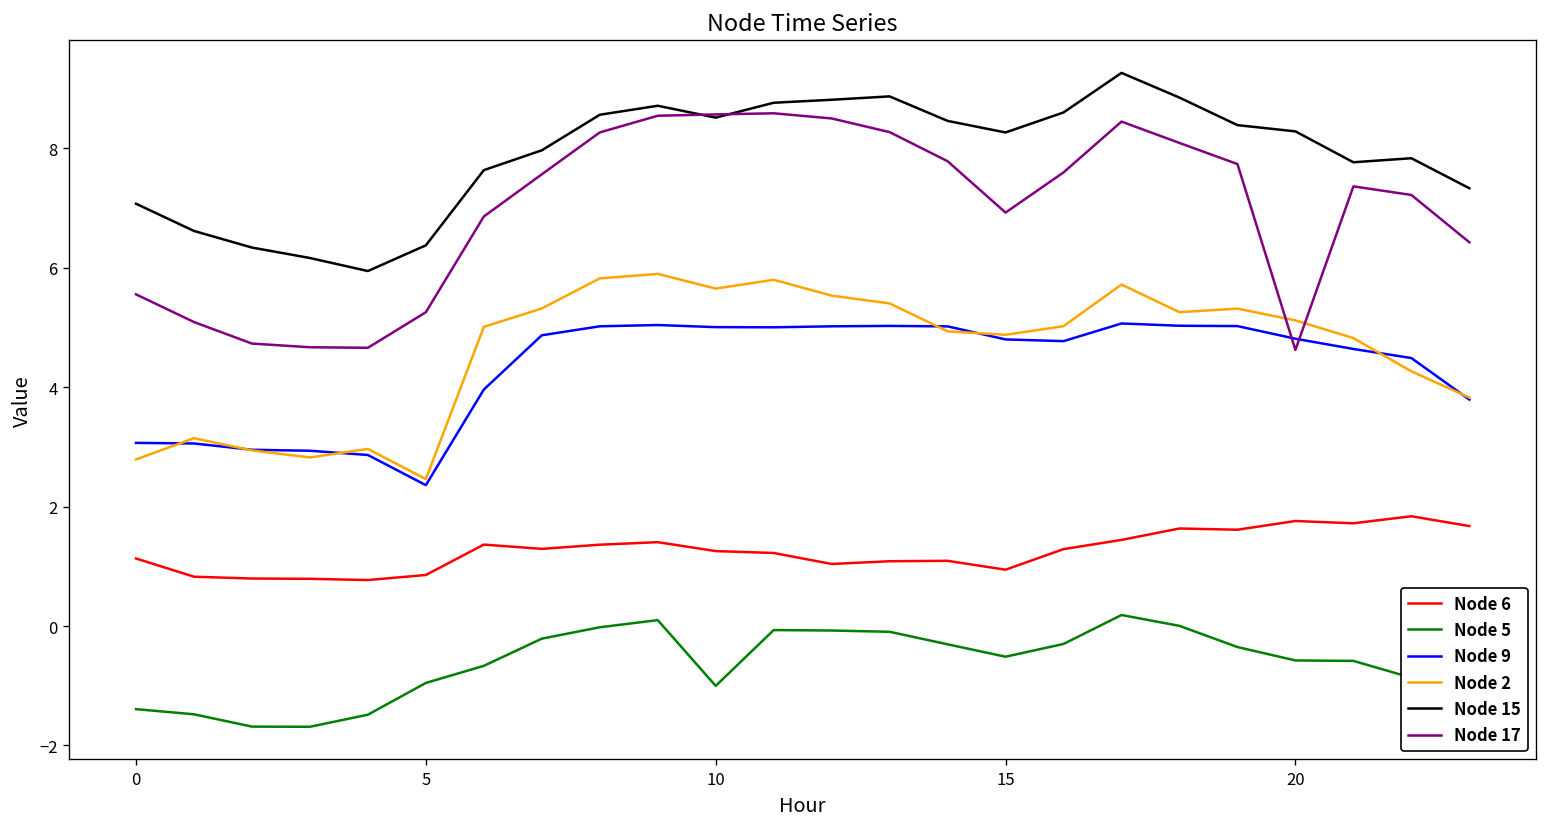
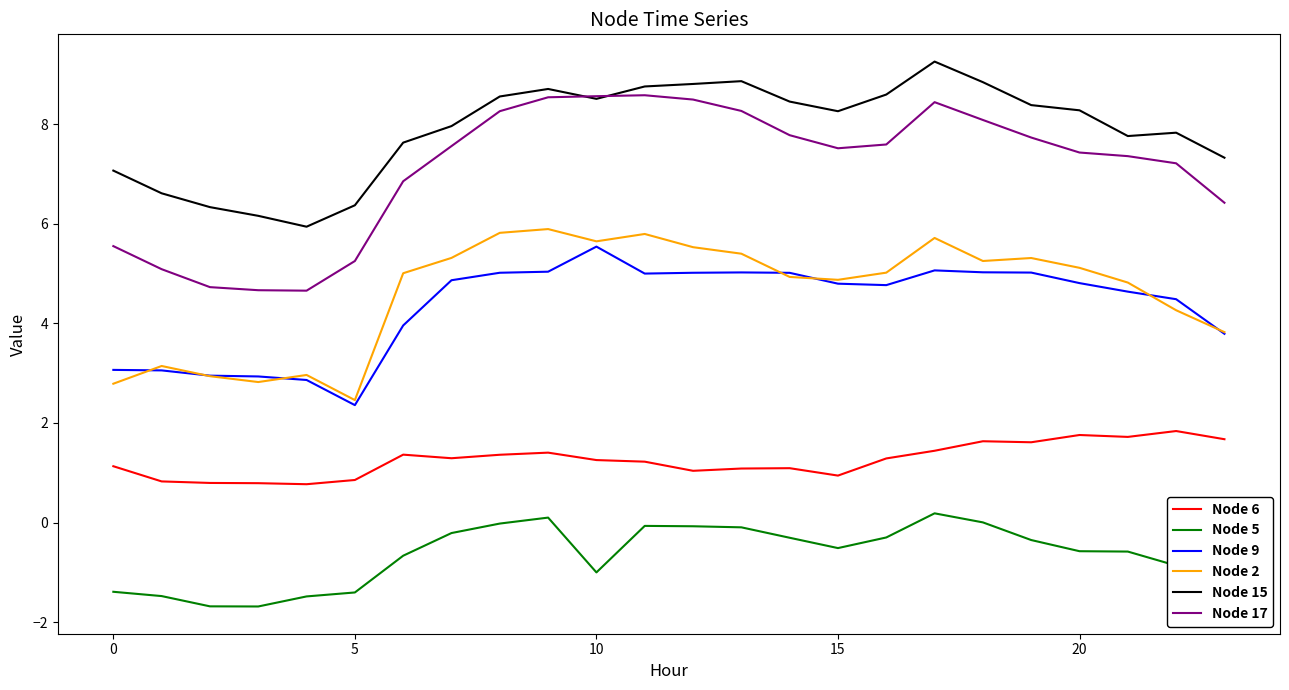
Node 5, 5: -1.0 -> -1.4
Node 9, 10: 5.0 -> 5.5
Node 17, 15: 6.9 -> 7.5
Node 17, 20: 4.6 -> 7.4
